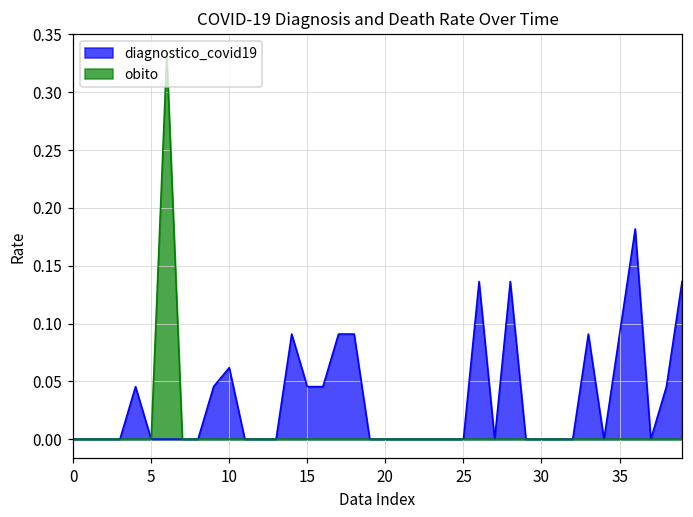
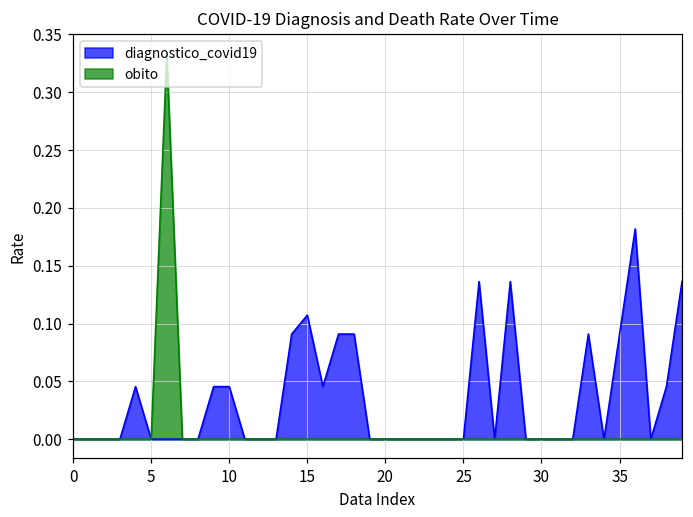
diagnostico_covid19, 10: 0.062 -> 0.045
diagnostico_covid19, 15: 0.045 -> 0.107
